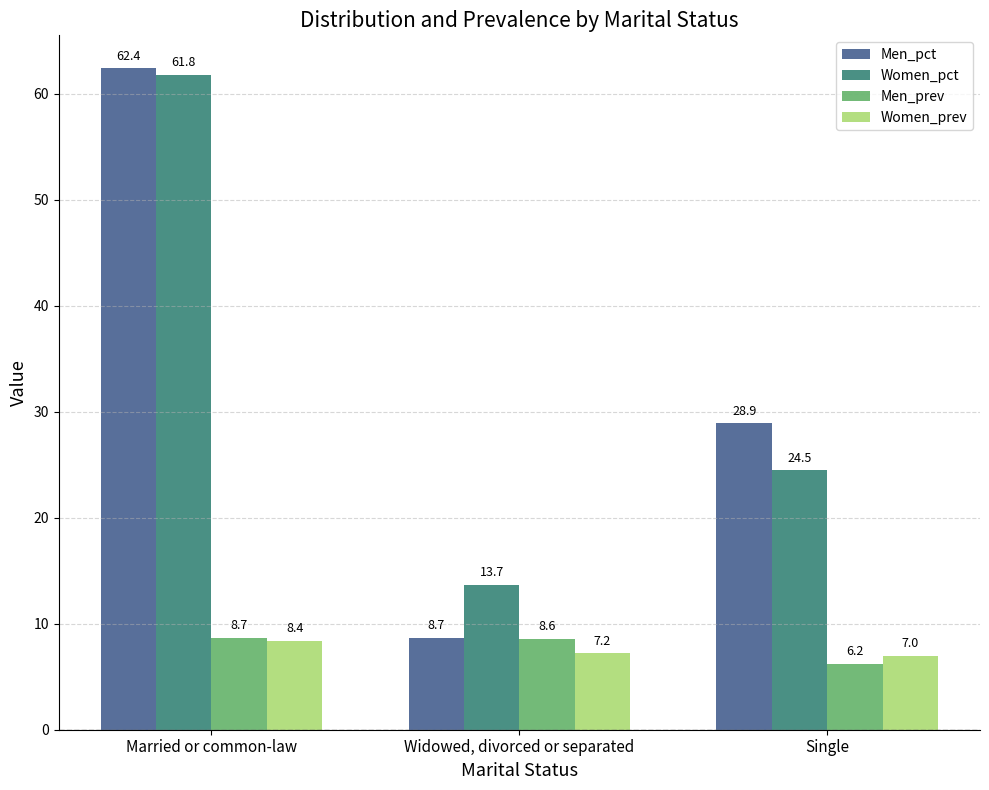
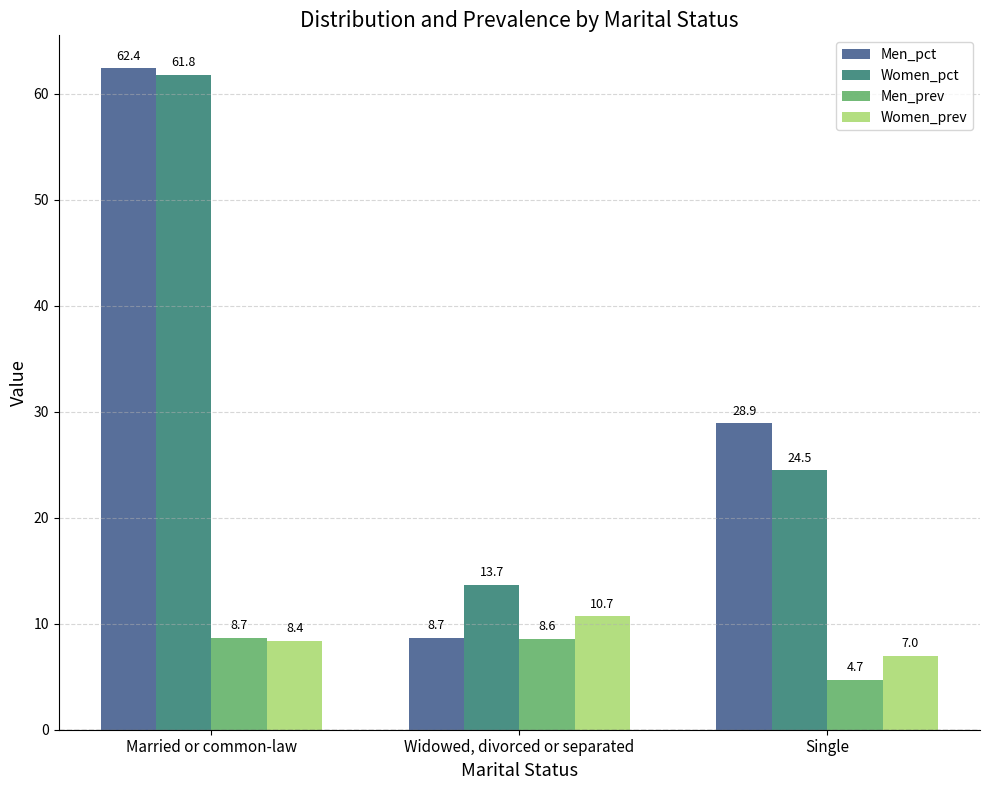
Women_prev, Widowed, divorced or separated: 7.2 -> 10.7
Men_prev, Single: 6.2 -> 4.7
